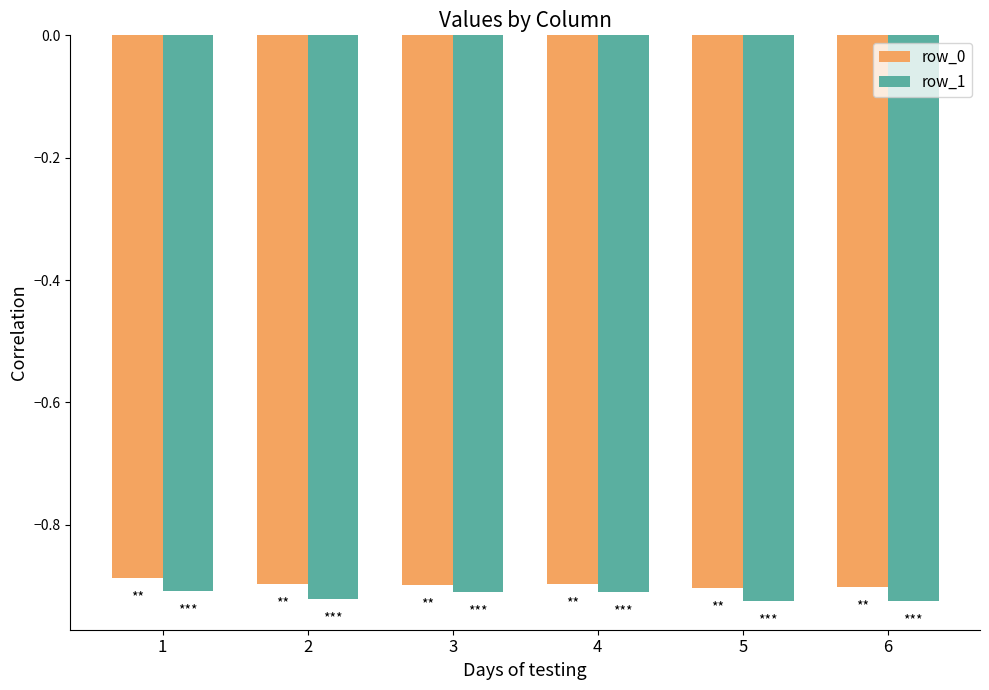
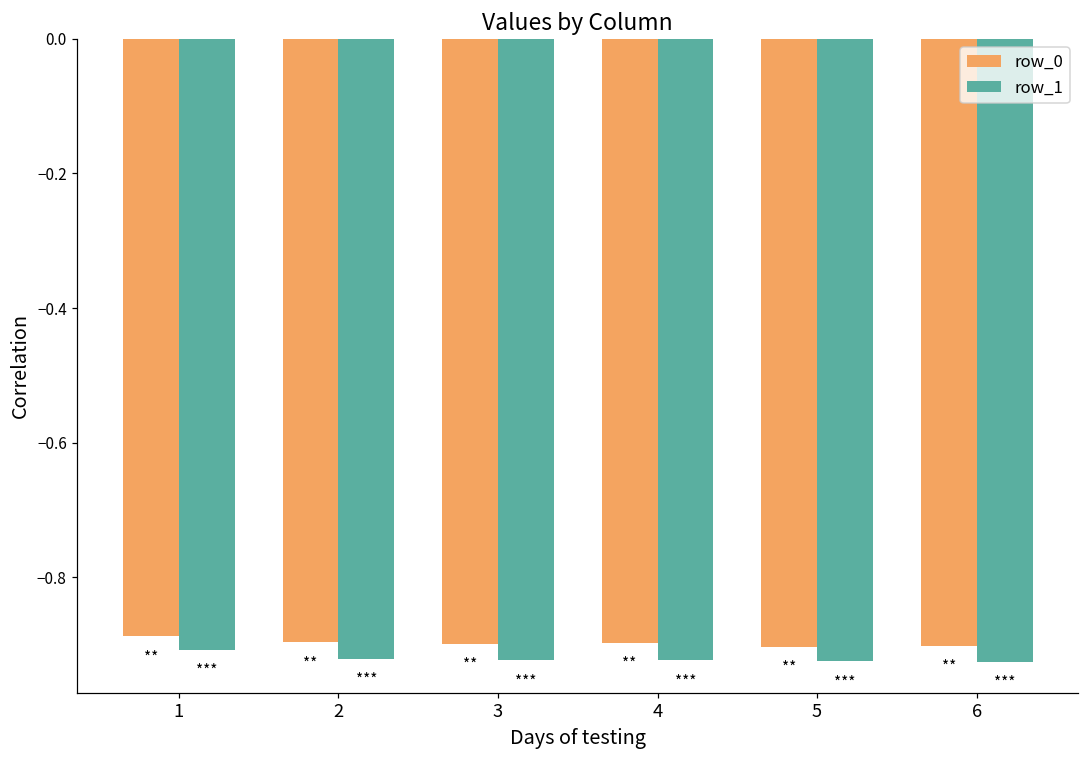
row_1, 3: -0.91 -> -0.92
row_1, 4: -0.91 -> -0.92
